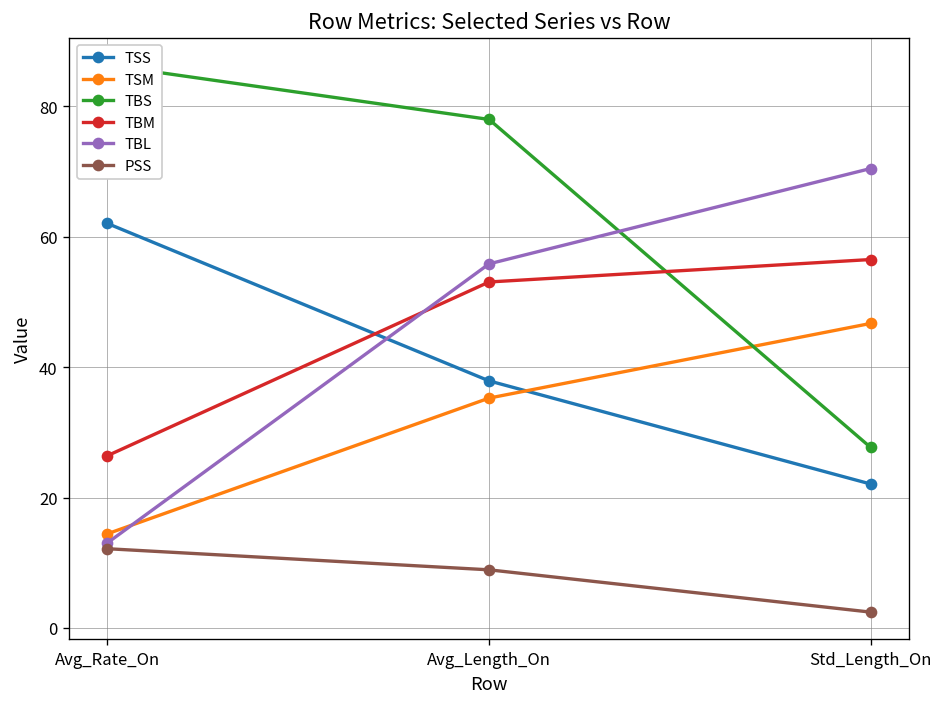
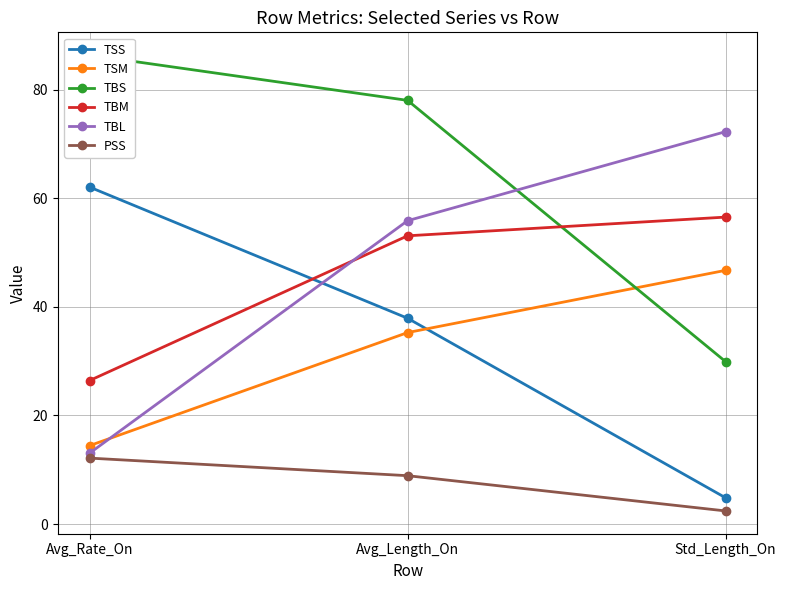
TSS, Std_Length_On: 22 -> 5
TBS, Std_Length_On: 28 -> 30
TBL, Std_Length_On: 70 -> 72
